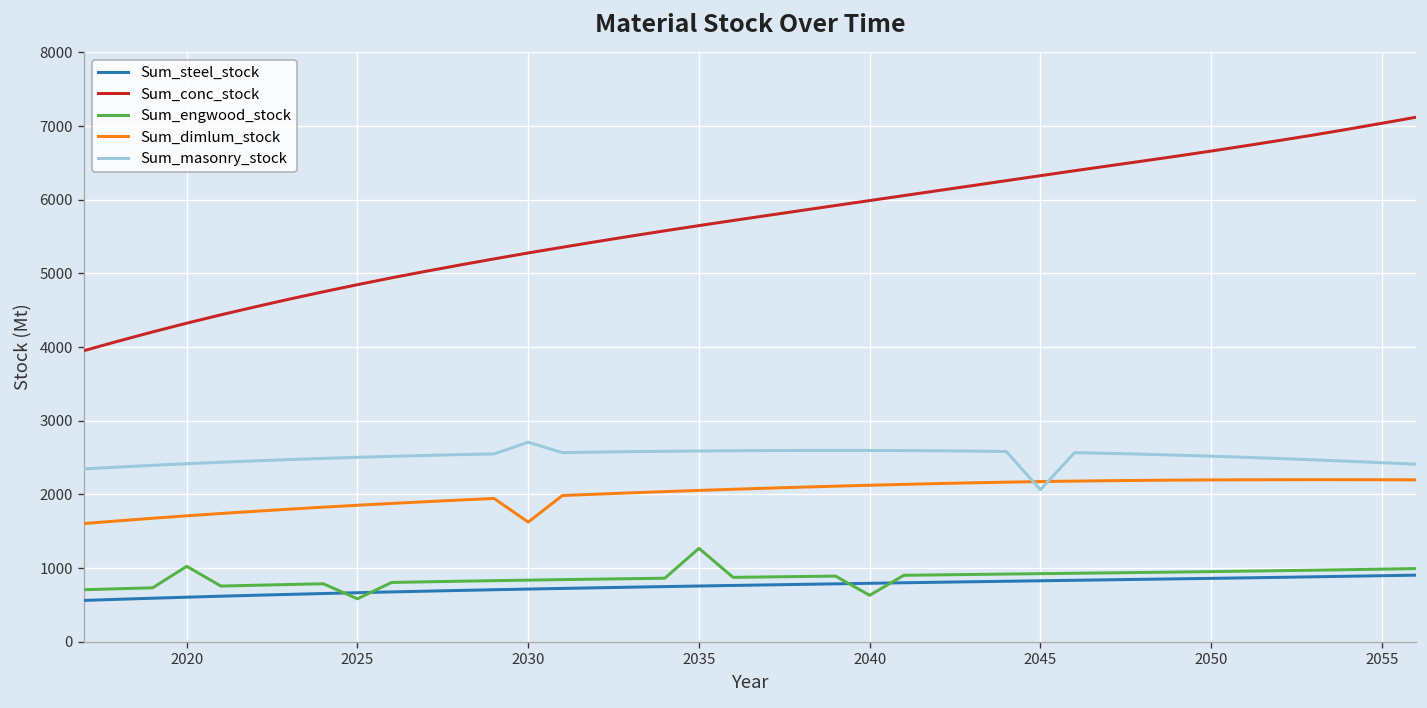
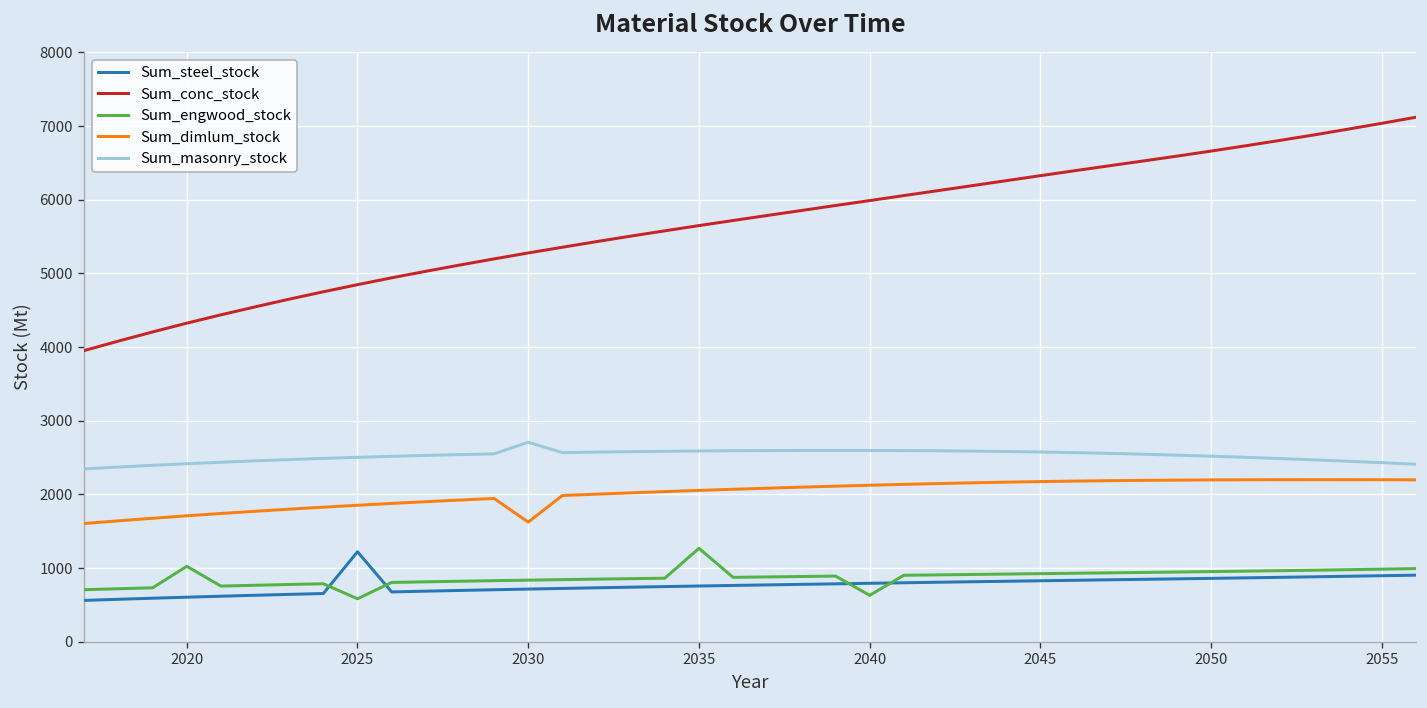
Sum_steel_stock, 2025: 700 -> 1200
Sum_masonry_stock, 2045: 2100 -> 2600
